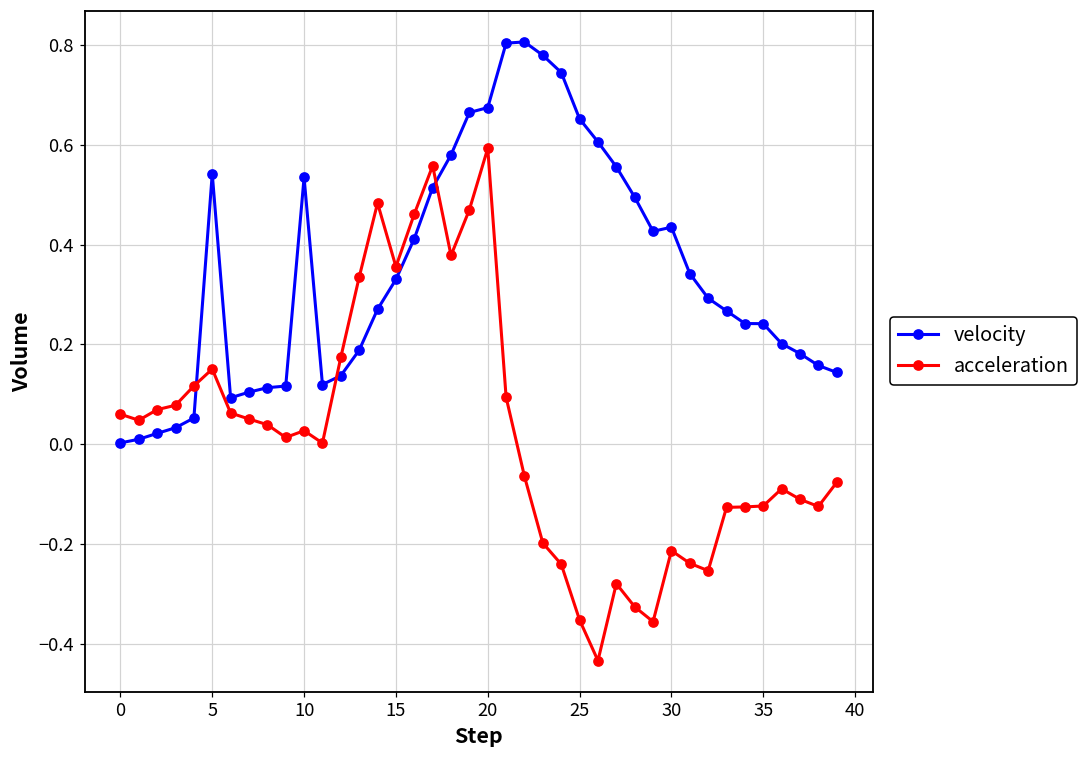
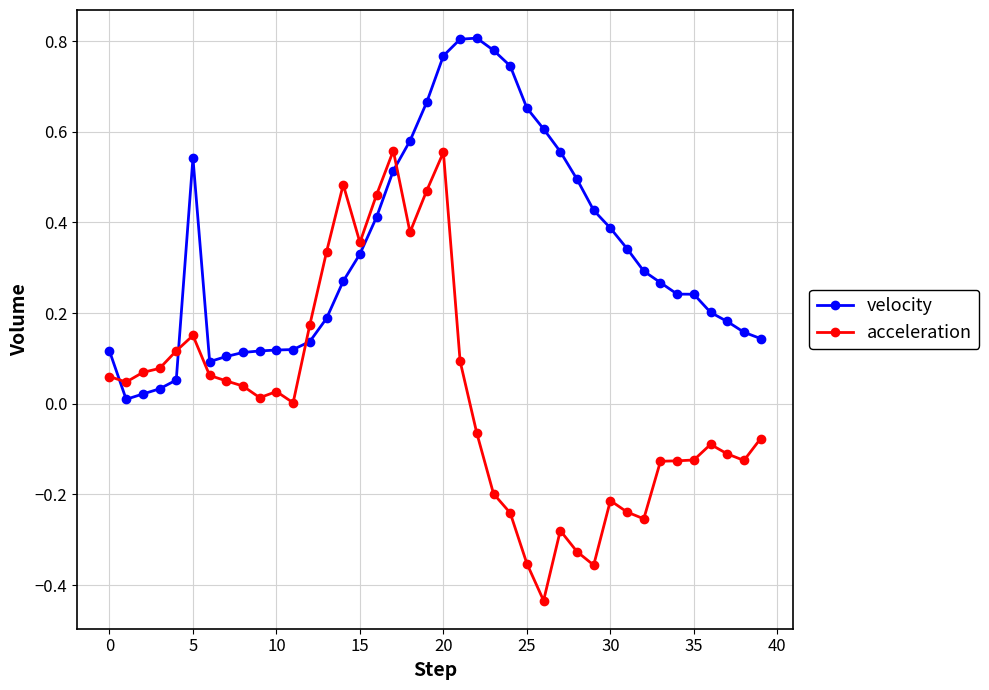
velocity, 0: 0.00 -> 0.12
velocity, 10: 0.53 -> 0.12
velocity, 20: 0.67 -> 0.77
acceleration, 20: 0.59 -> 0.55
velocity, 30: 0.44 -> 0.39
